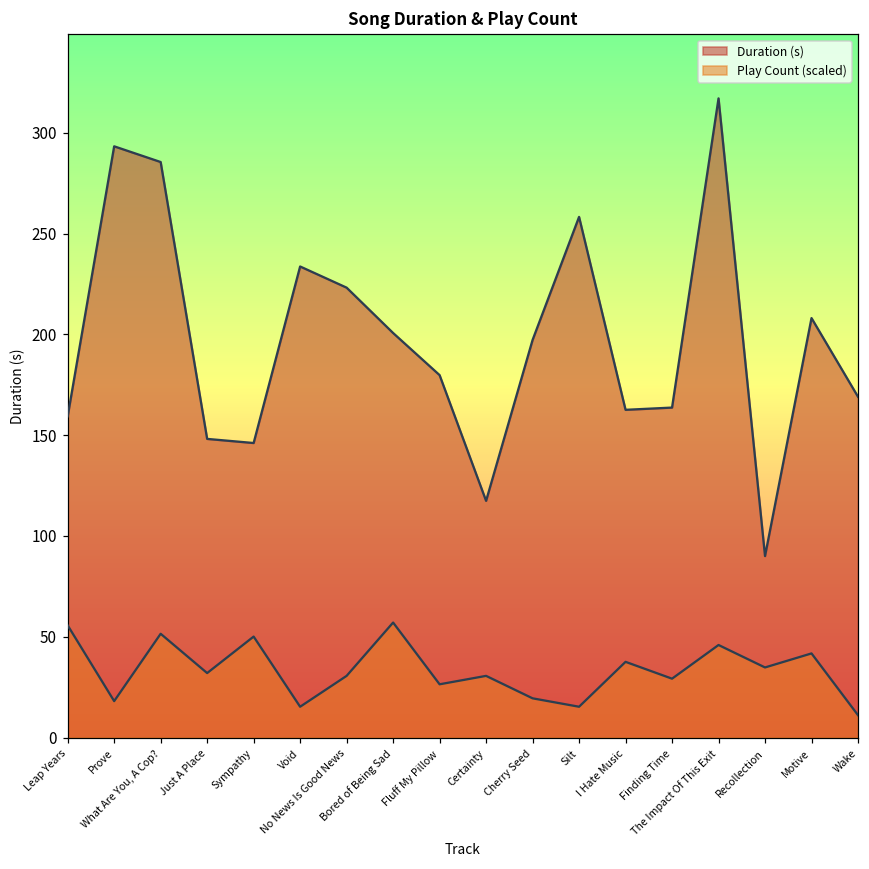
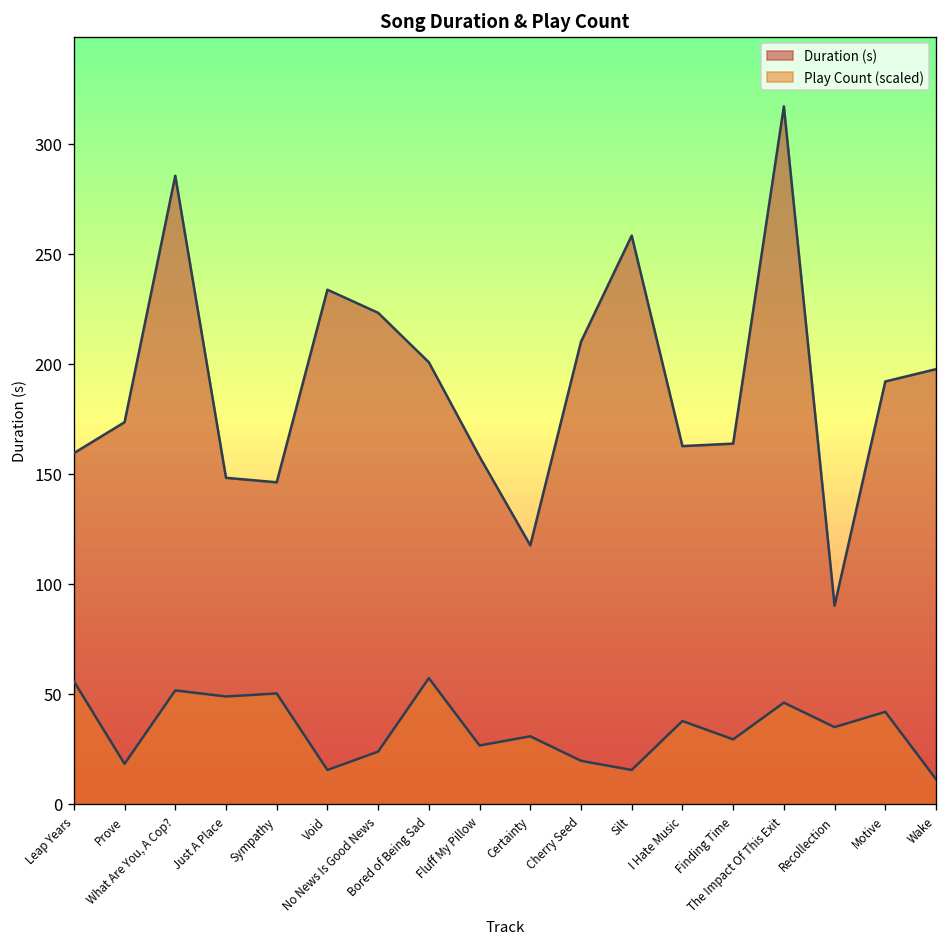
Duration (s), Prove: 293 -> 173
Play Count (scaled), Just A Place: 32 -> 49
Play Count (scaled), No News Is Good News: 31 -> 24
Duration (s), Fluff My Pillow: 180 -> 158
Duration (s), Cherry Seed: 197 -> 210
Duration (s), Motive: 208 -> 192
Duration (s), Wake: 169 -> 198
